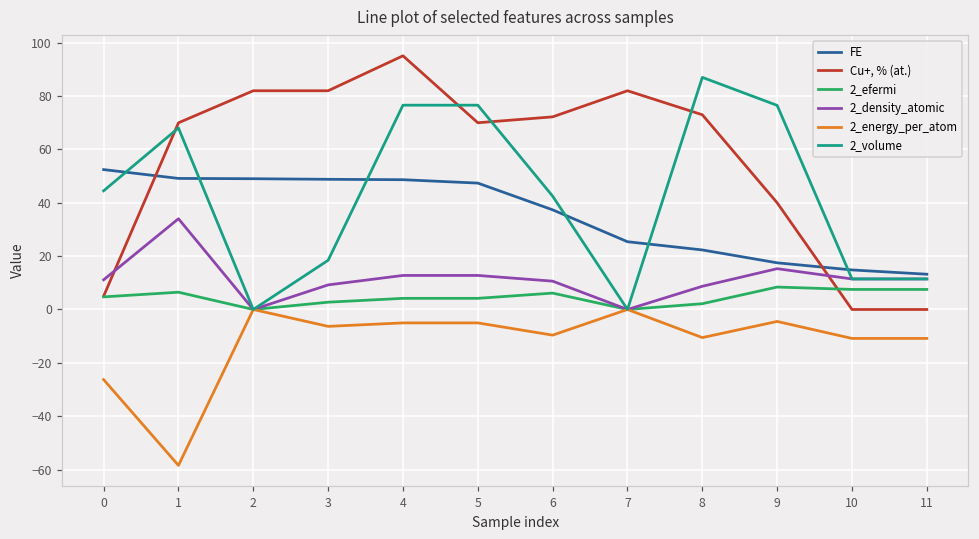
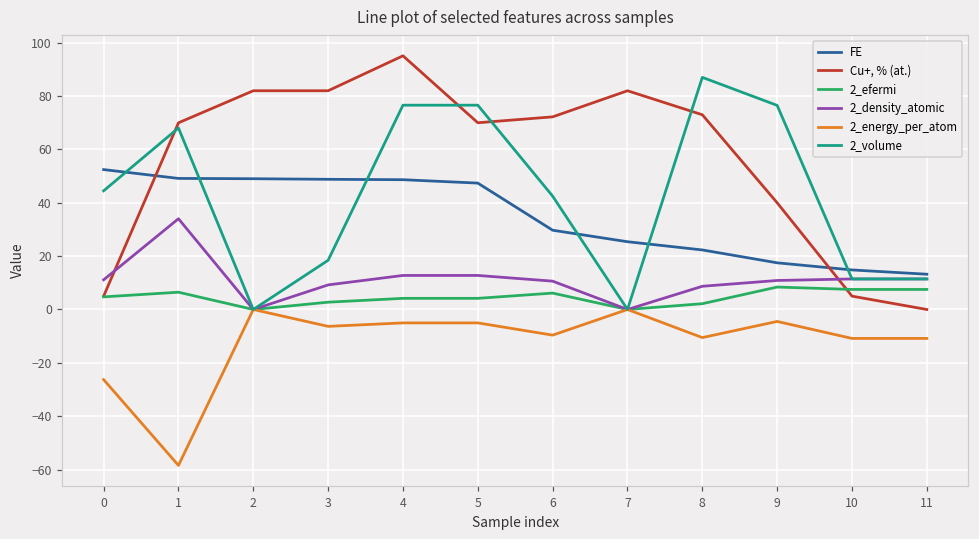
FE, 6: 37 -> 30
2_density_atomic, 9: 15 -> 11
Cu+, % (at.), 10: 0 -> 5
